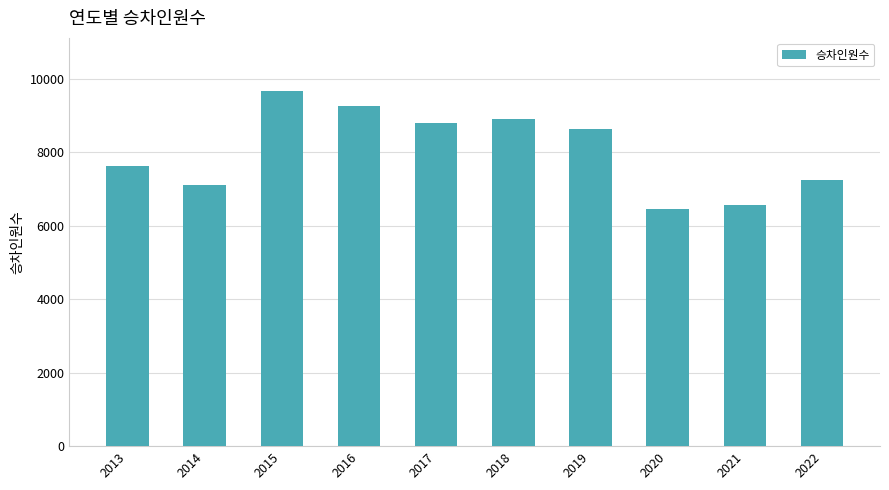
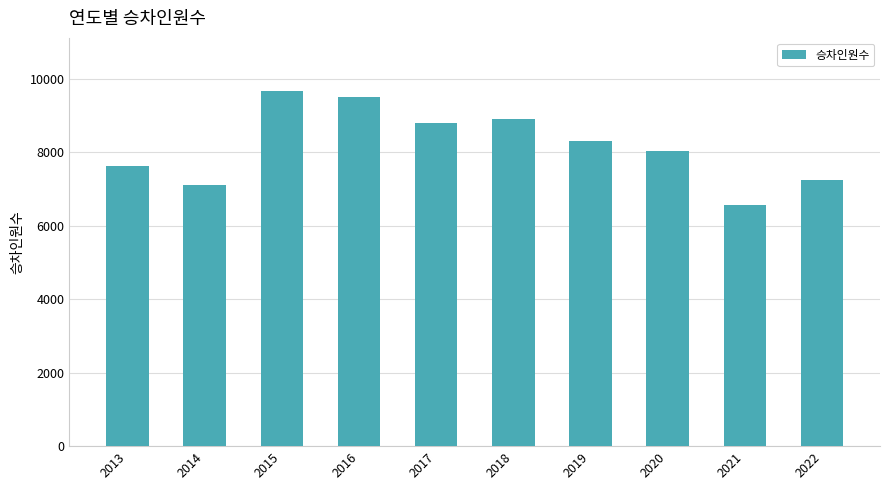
2016: 9300 -> 9500
2019: 8600 -> 8300
2020: 6500 -> 8000
